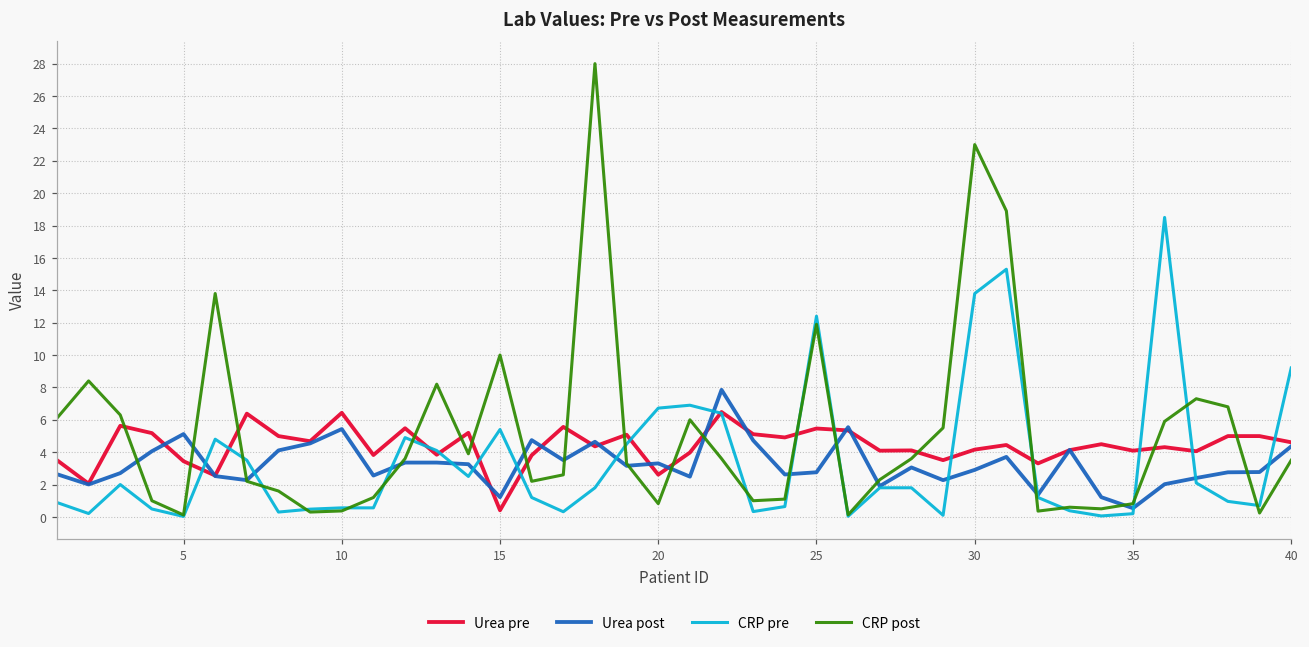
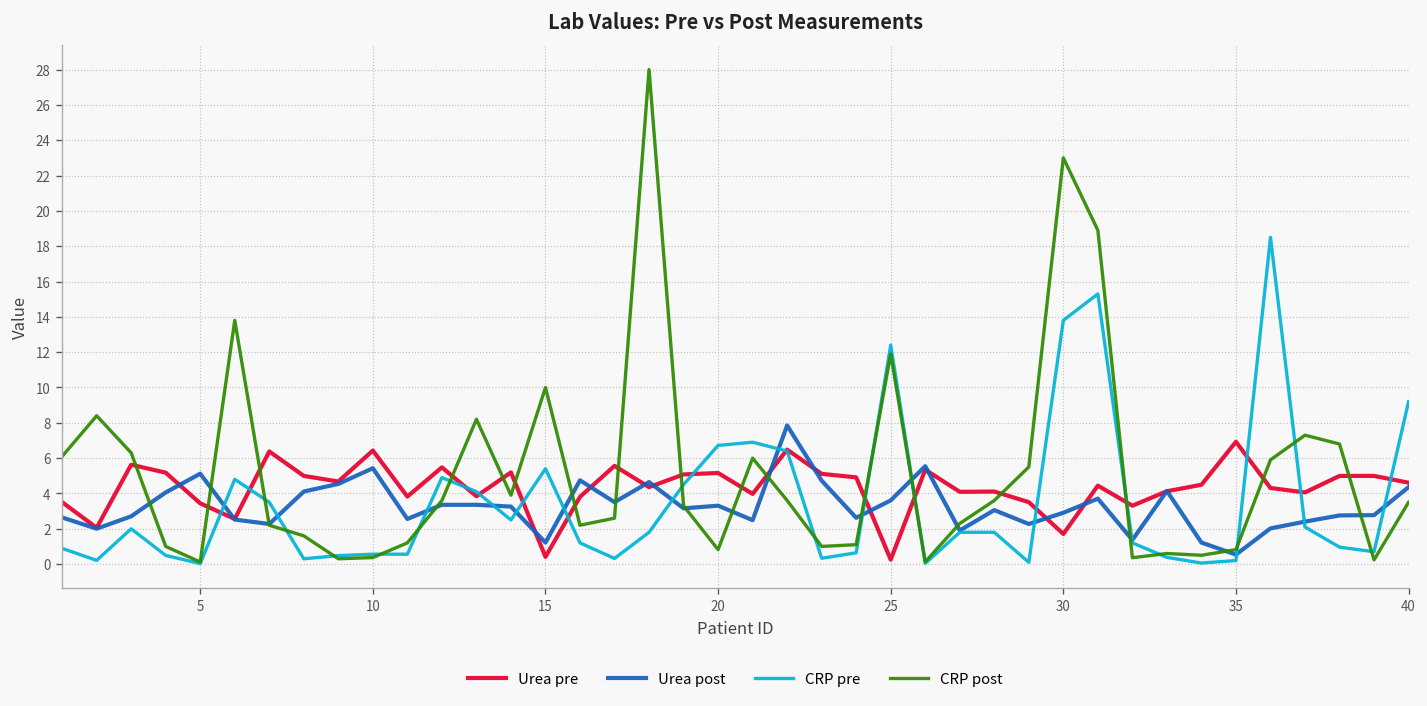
Urea pre, 20: 2.6 -> 5.2
Urea pre, 25: 5.5 -> 0.3
Urea post, 25: 2.8 -> 3.6
Urea pre, 30: 4.2 -> 1.7
Urea pre, 35: 4.1 -> 6.9
